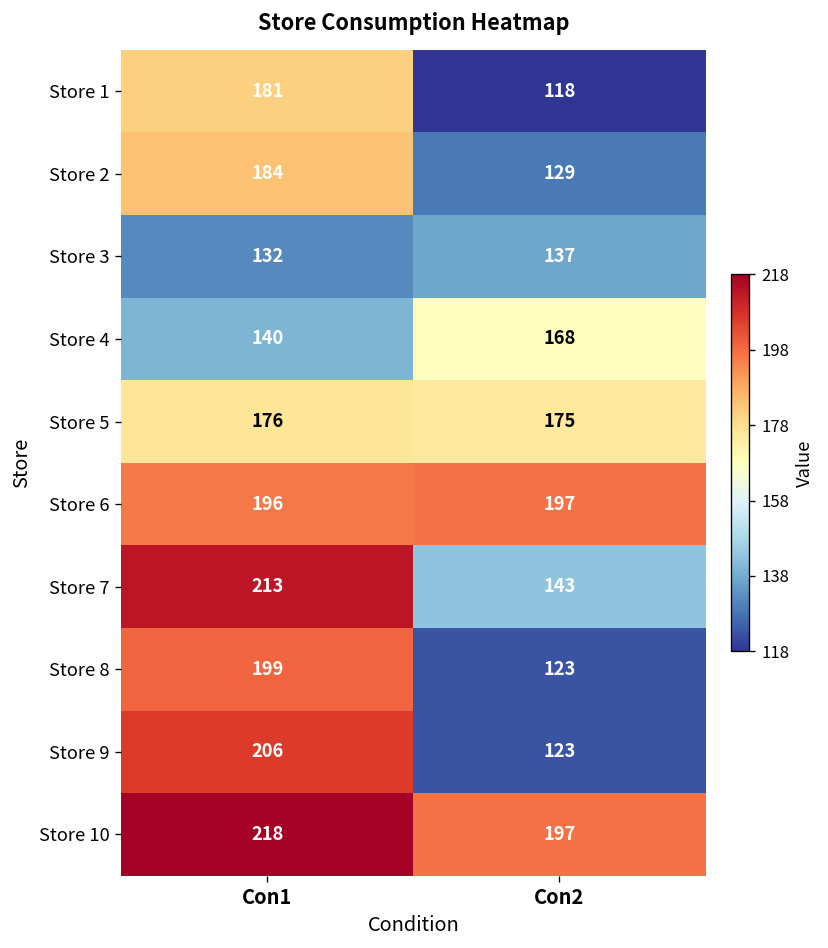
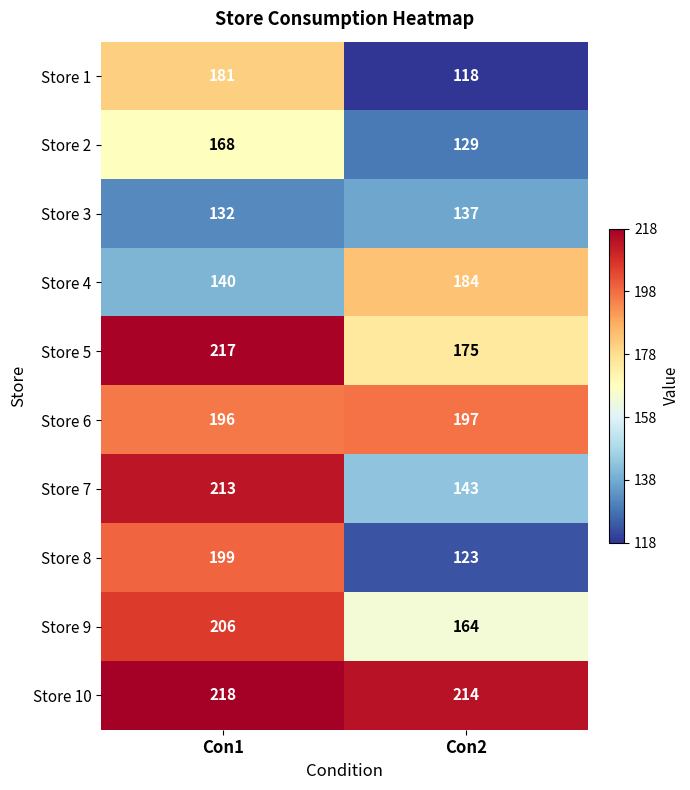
Store 2, Con1: 184 -> 168
Store 4, Con2: 168 -> 184
Store 5, Con1: 176 -> 217
Store 9, Con2: 123 -> 164
Store 10, Con2: 197 -> 214
